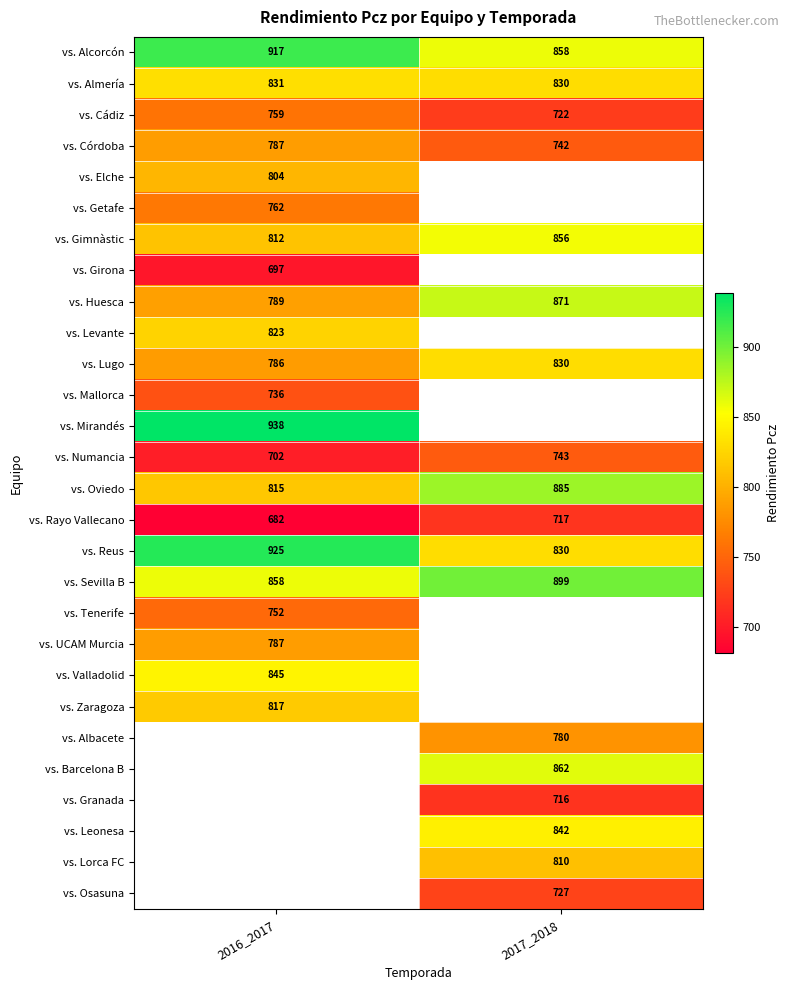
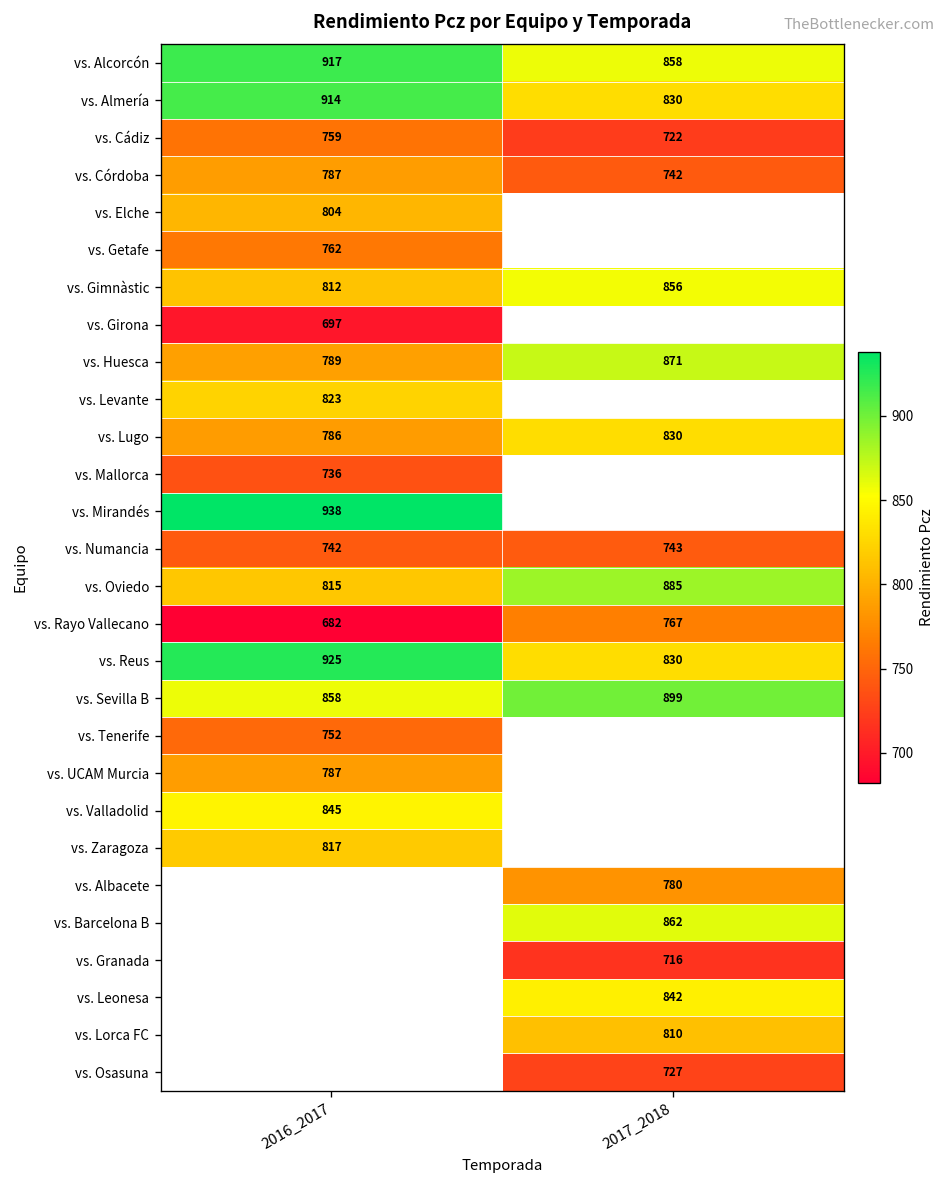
vs. Almería, 2016_2017: 831 -> 914
vs. Numancia, 2016_2017: 702 -> 742
vs. Rayo Vallecano, 2017_2018: 717 -> 767
